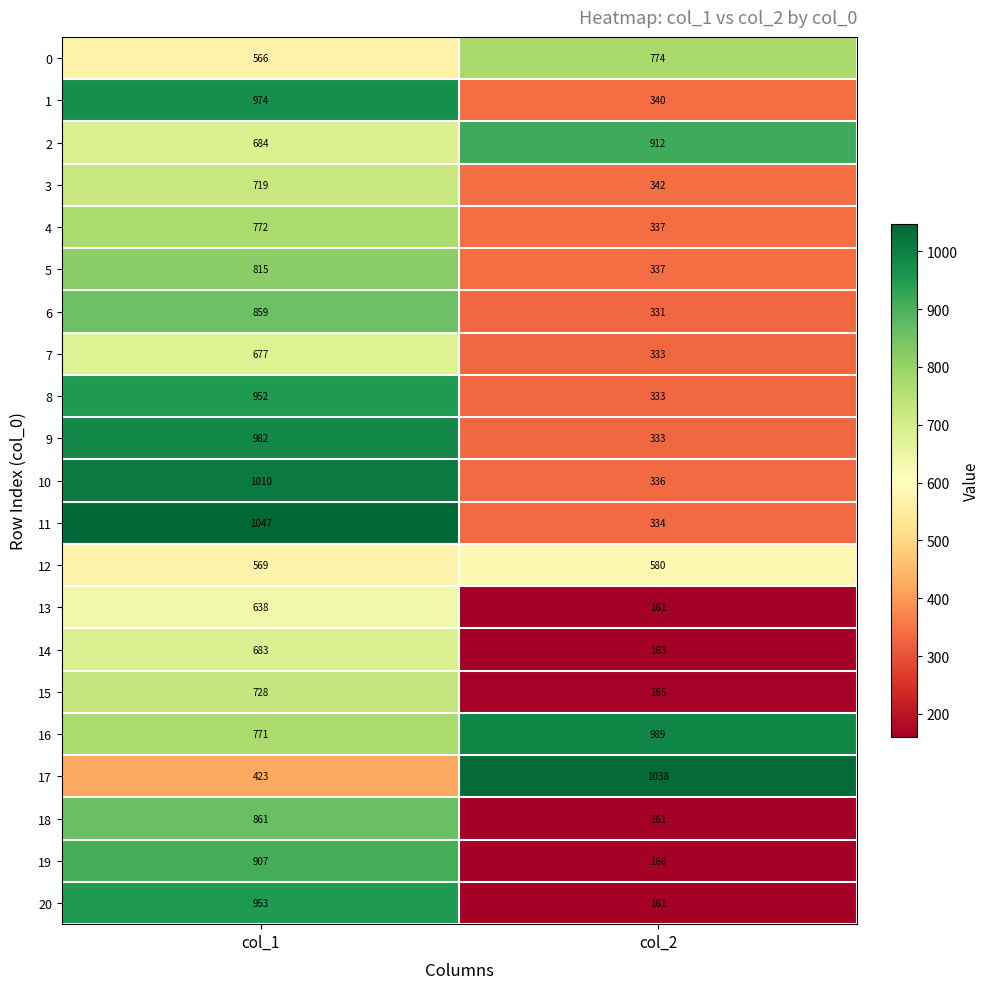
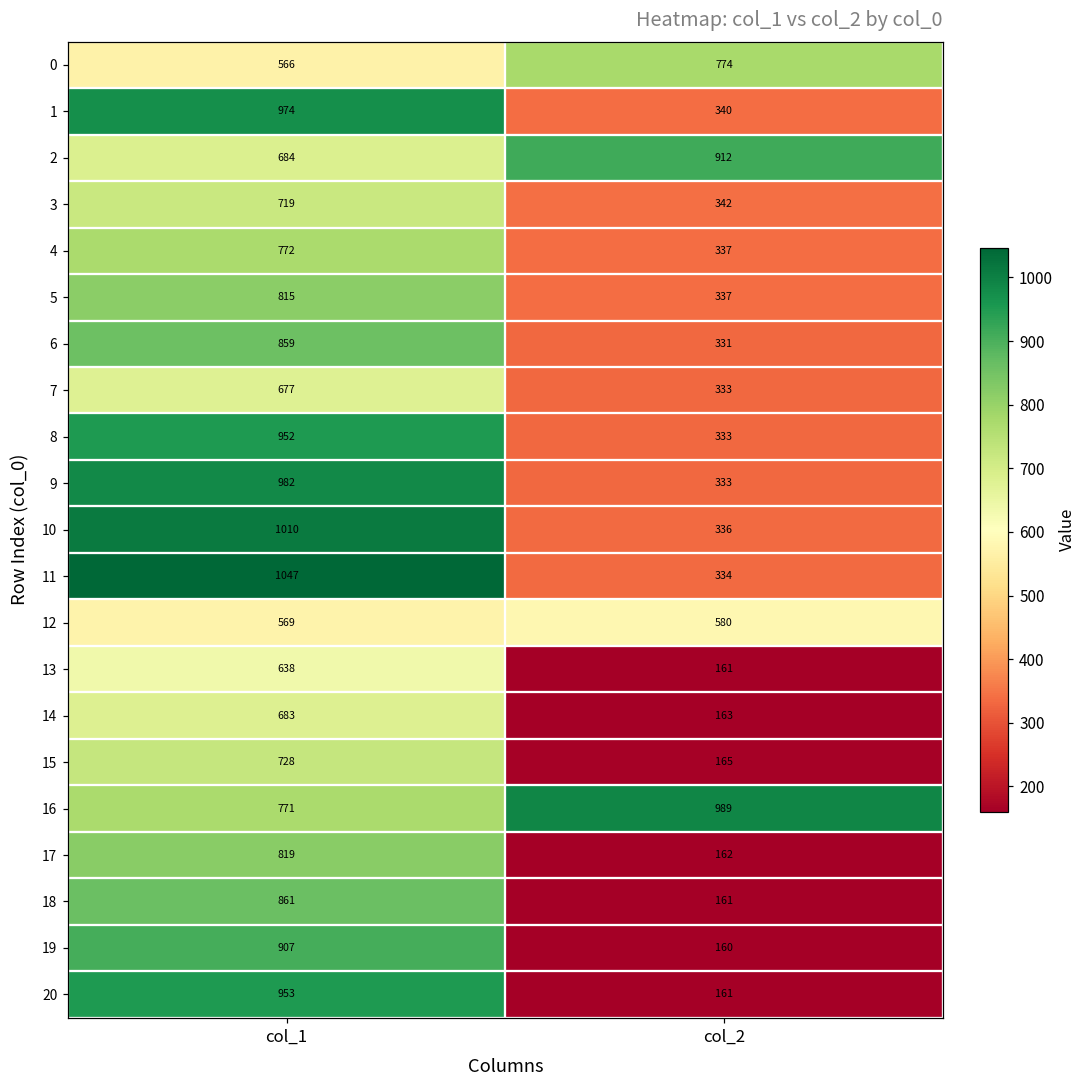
17, col_1: 423 -> 819
17, col_2: 1038 -> 162
